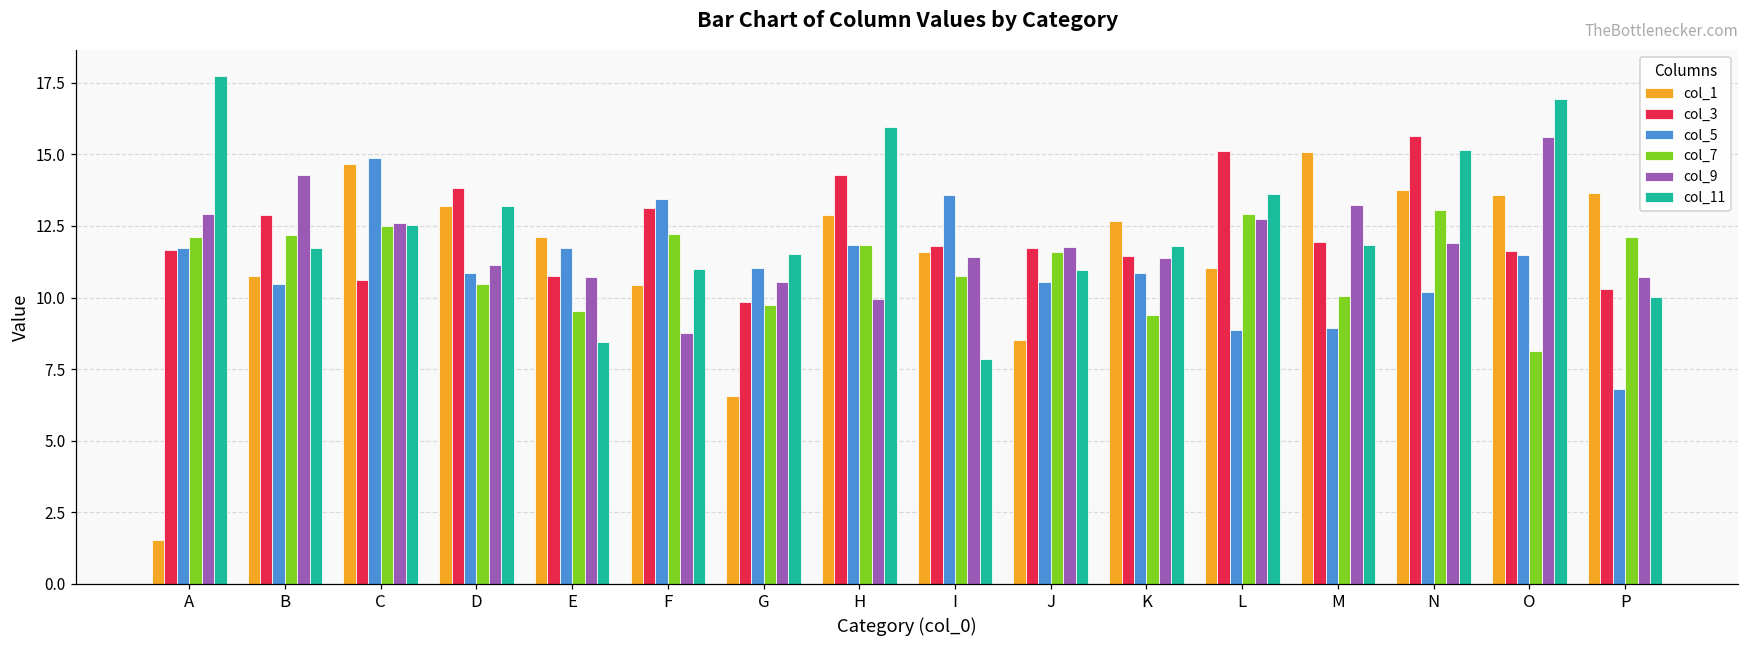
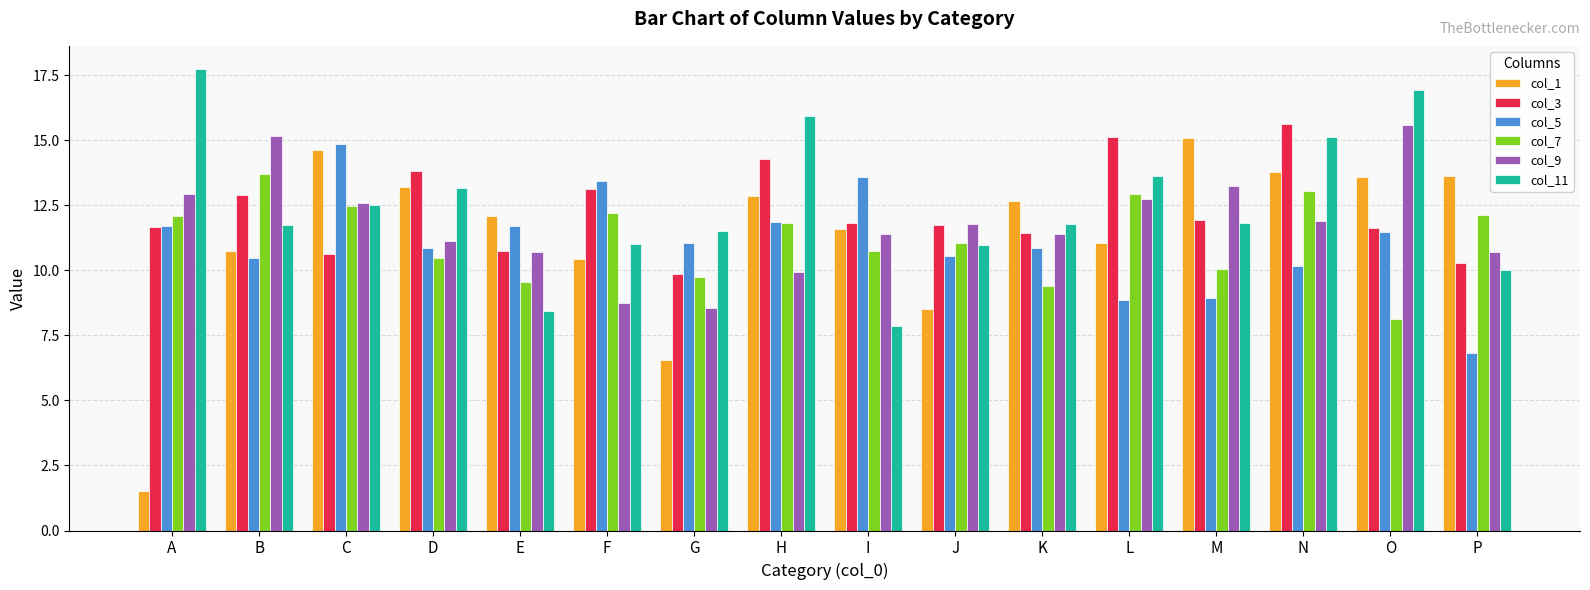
col_7, B: 12.2 -> 13.7
col_9, B: 14.3 -> 15.2
col_9, G: 10.5 -> 8.5
col_7, J: 11.6 -> 11.1
